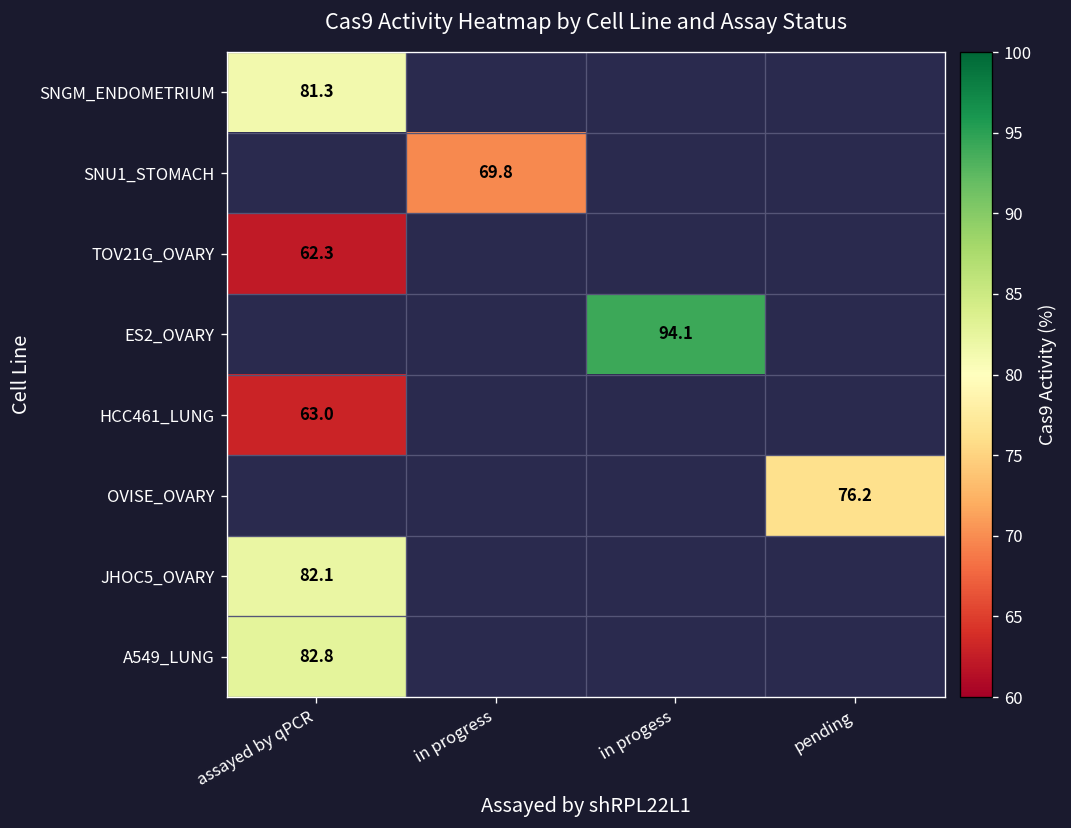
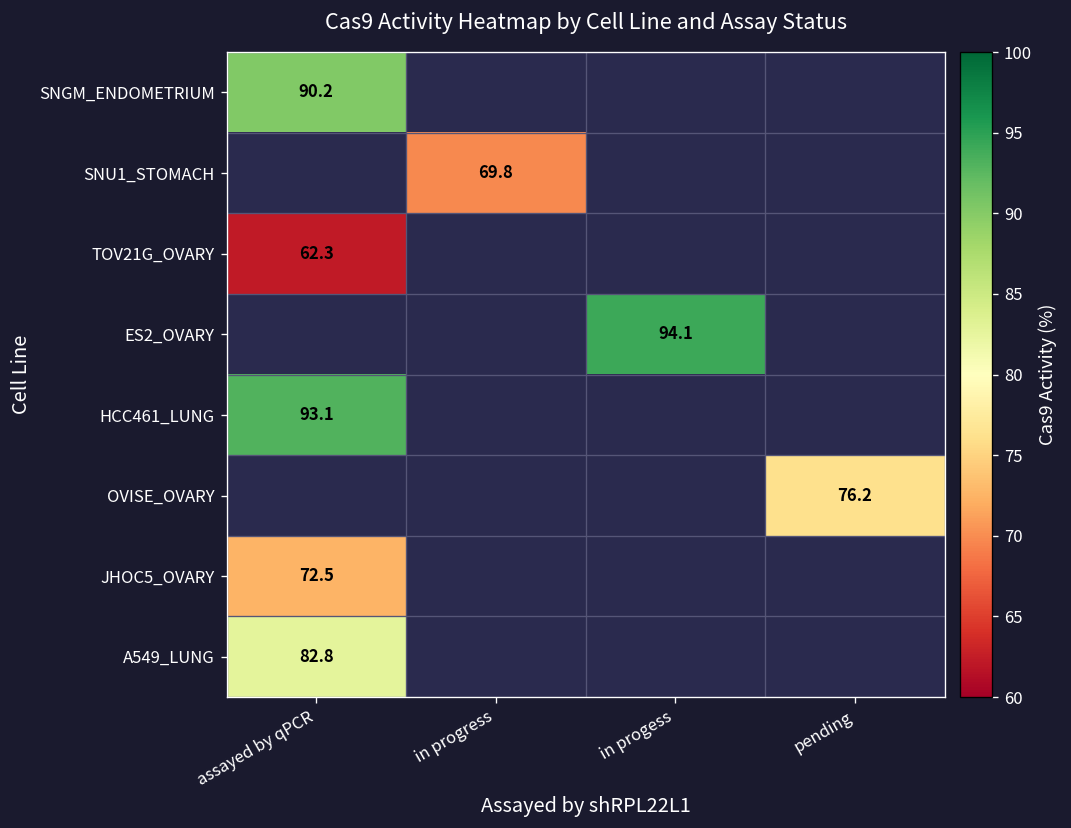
SNGM_ENDOMETRIUM, assayed by qPCR: 81.3 -> 90.2
HCC461_LUNG, assayed by qPCR: 63.0 -> 93.1
JHOC5_OVARY, assayed by qPCR: 82.1 -> 72.5
